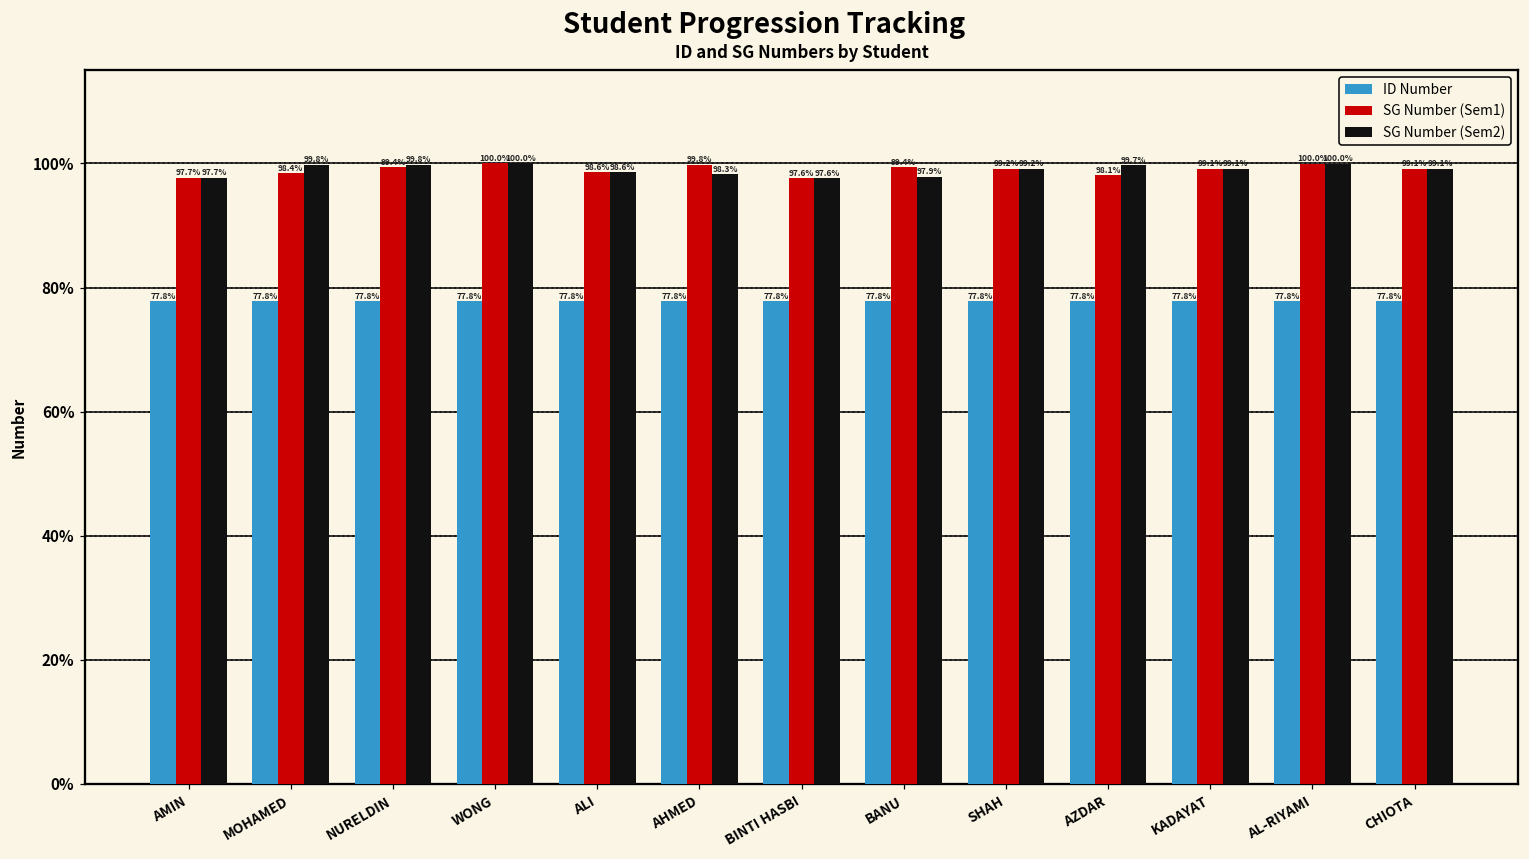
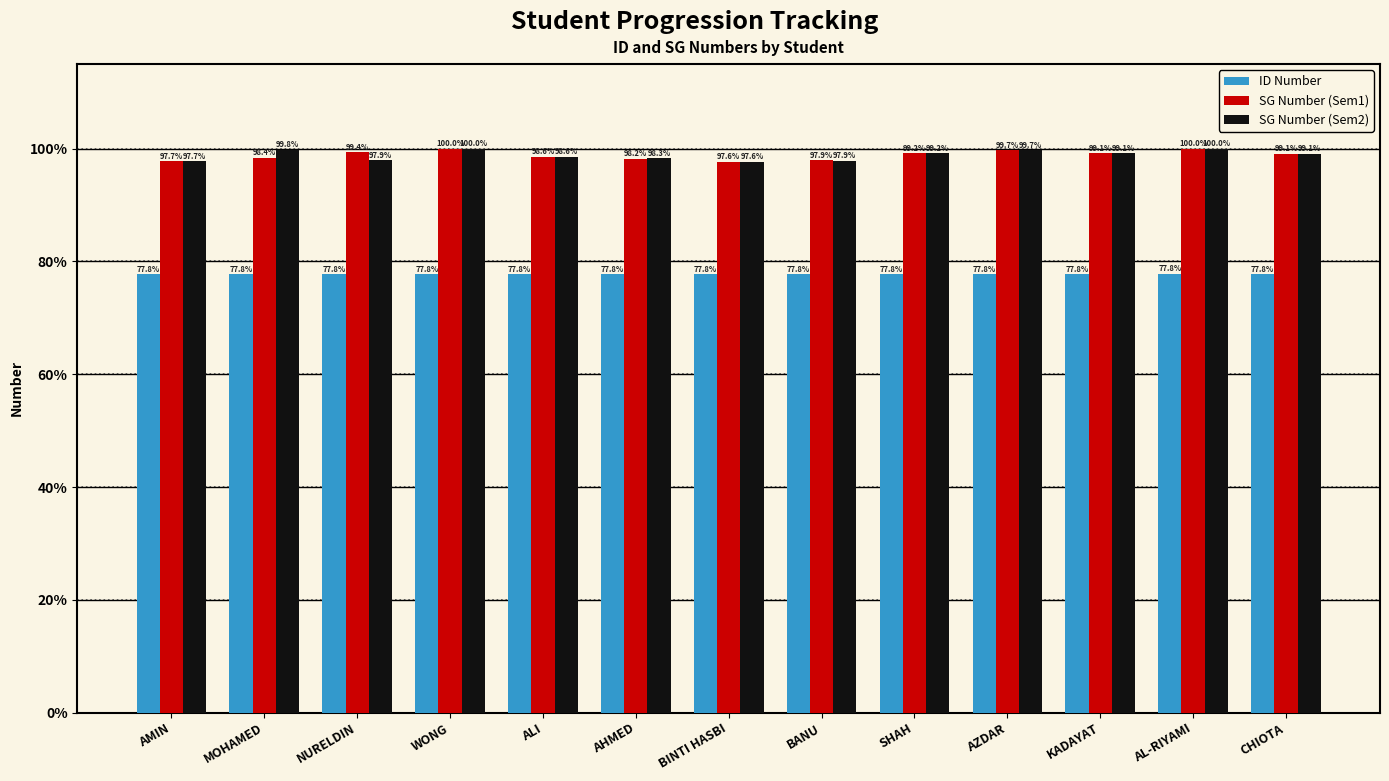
SG Number (Sem2), NURELDIN: 99.8% -> 97.9%
SG Number (Sem1), AHMED: 99.8% -> 98.2%
SG Number (Sem1), BANU: 99.4% -> 97.9%
SG Number (Sem1), AZDAR: 98.1% -> 99.7%
